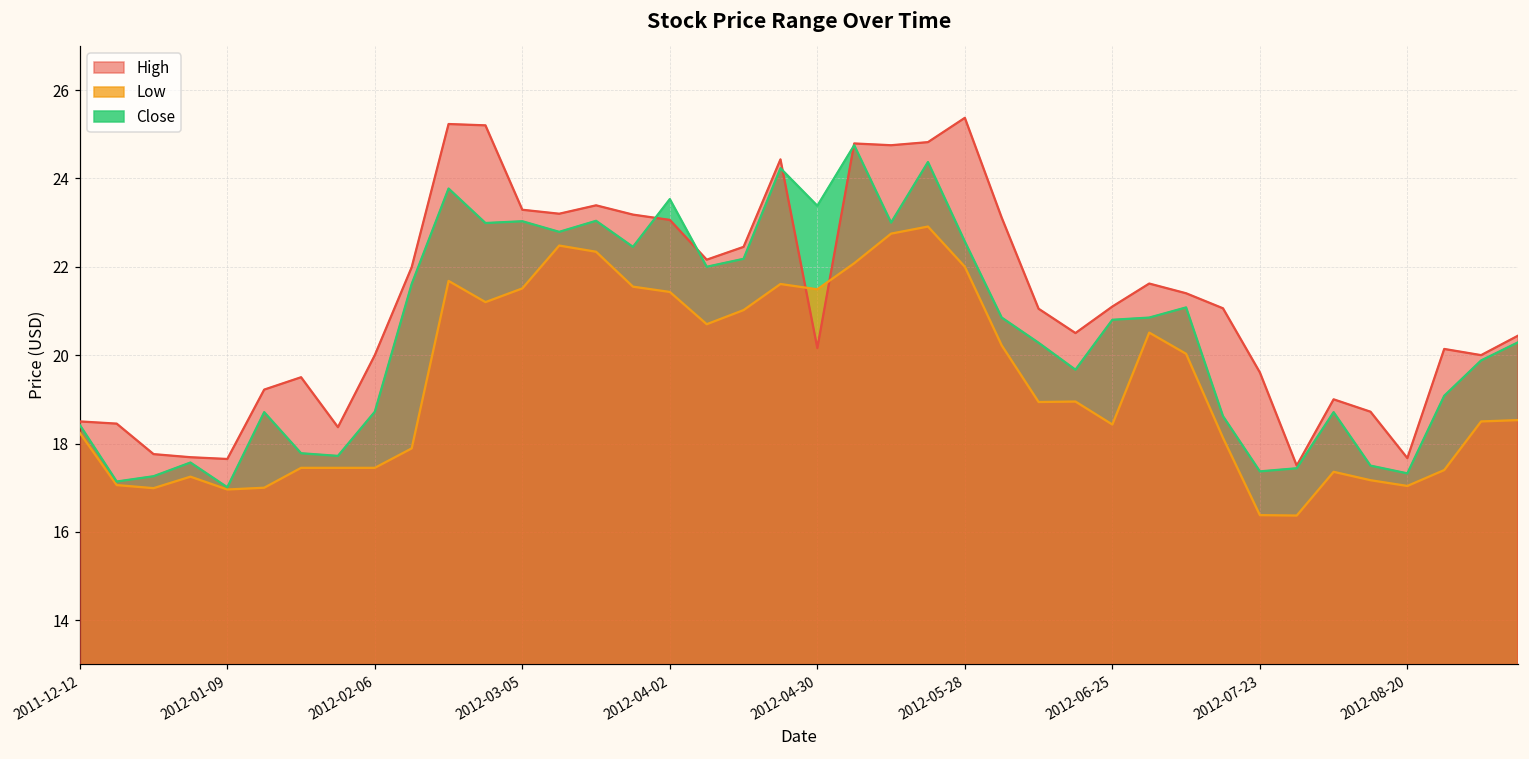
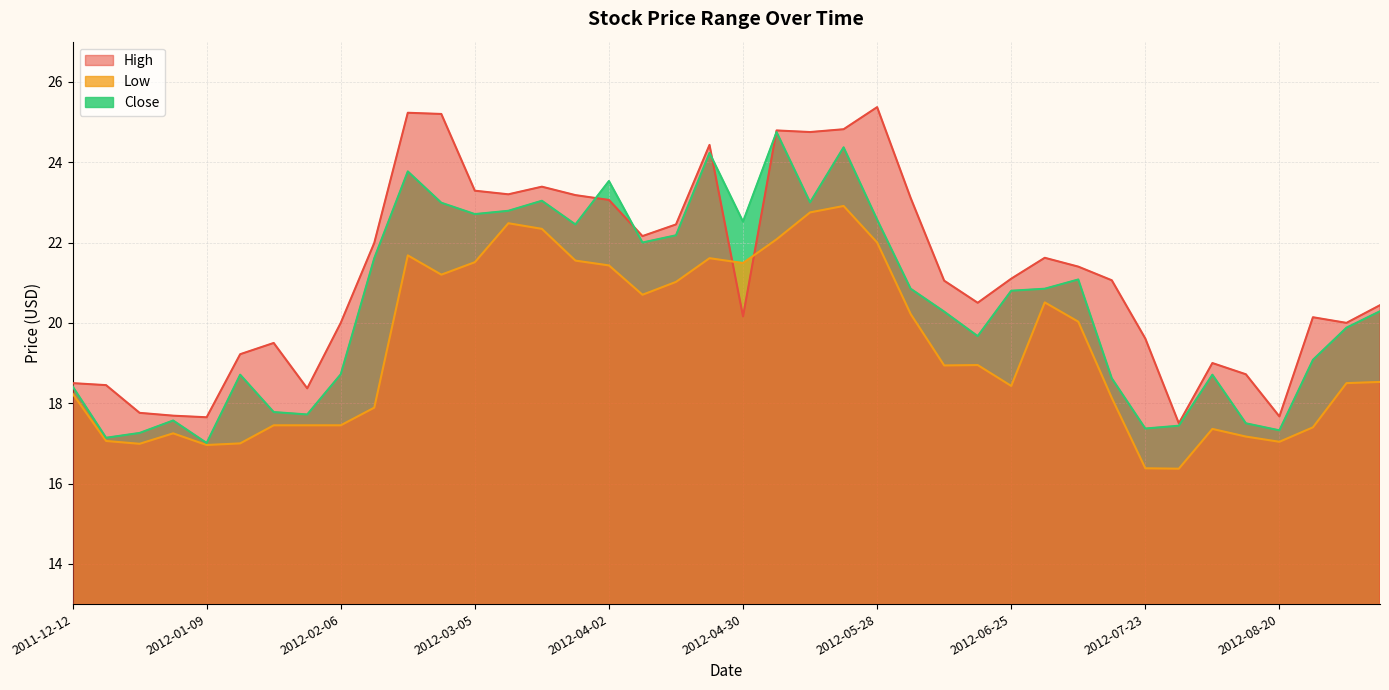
Close, 2012-03-05: 23.0 -> 22.7
Close, 2012-04-30: 23.4 -> 22.5
